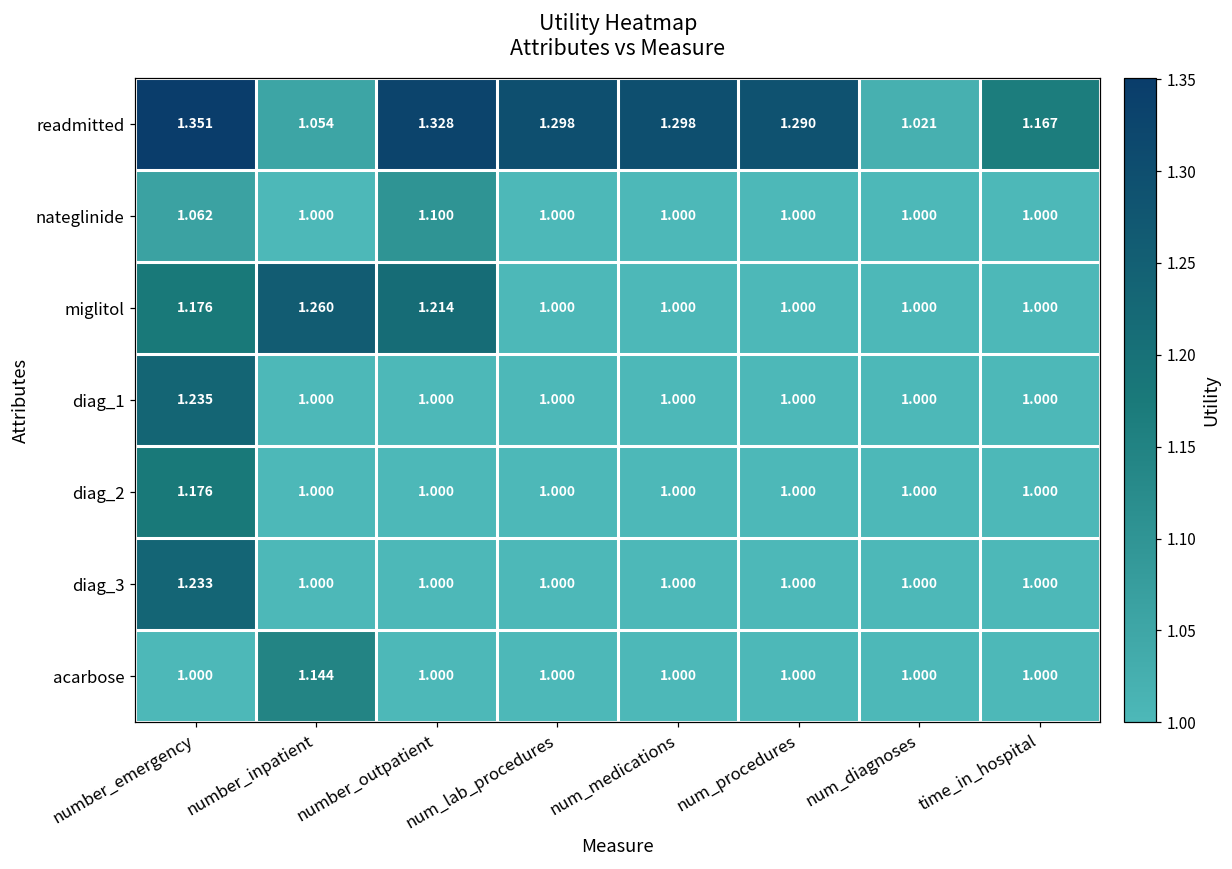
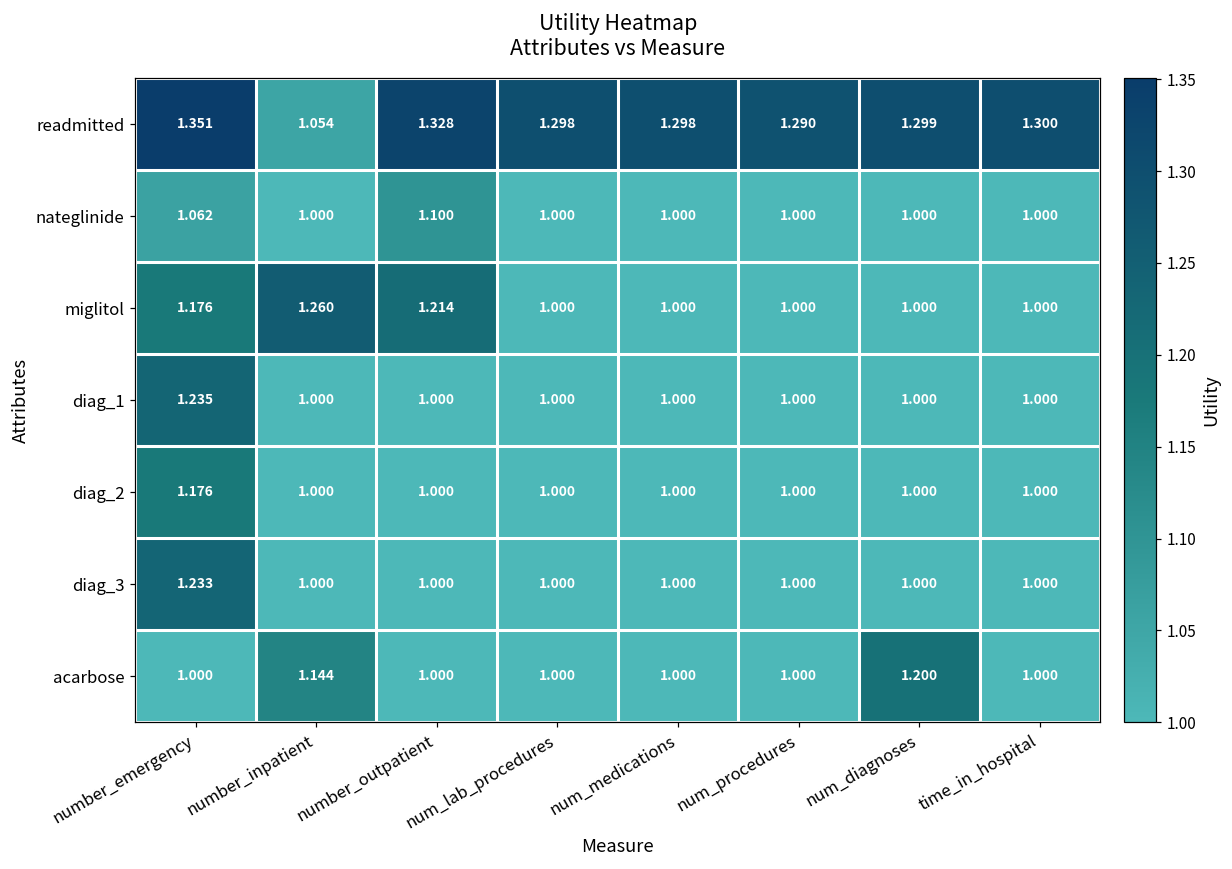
readmitted, num_diagnoses: 1.021 -> 1.299
readmitted, time_in_hospital: 1.167 -> 1.300
acarbose, num_diagnoses: 1.000 -> 1.200
